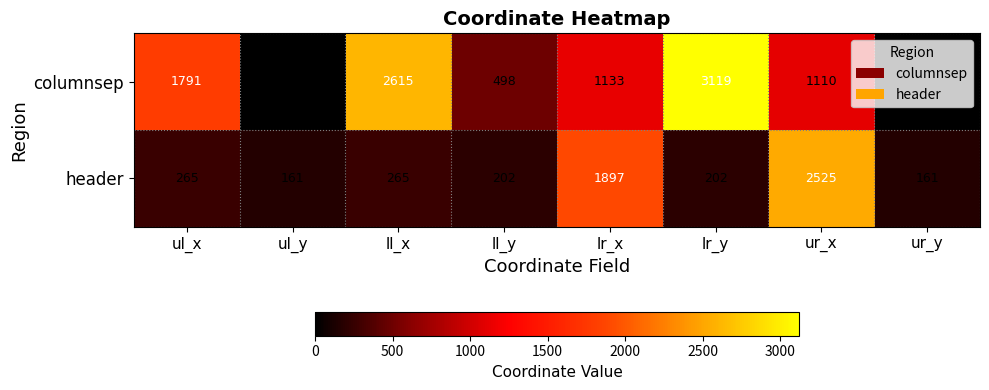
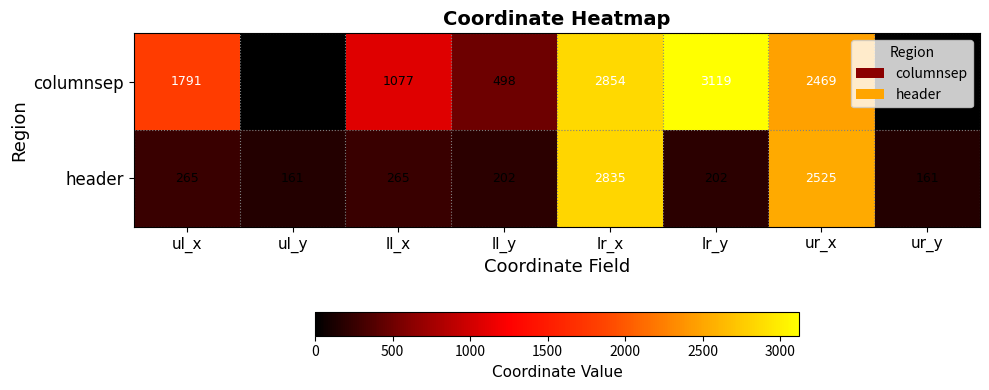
columnsep, ll_x: 2615 -> 1077
columnsep, lr_x: 1133 -> 2854
columnsep, ur_x: 1110 -> 2469
header, lr_x: 1897 -> 2835
